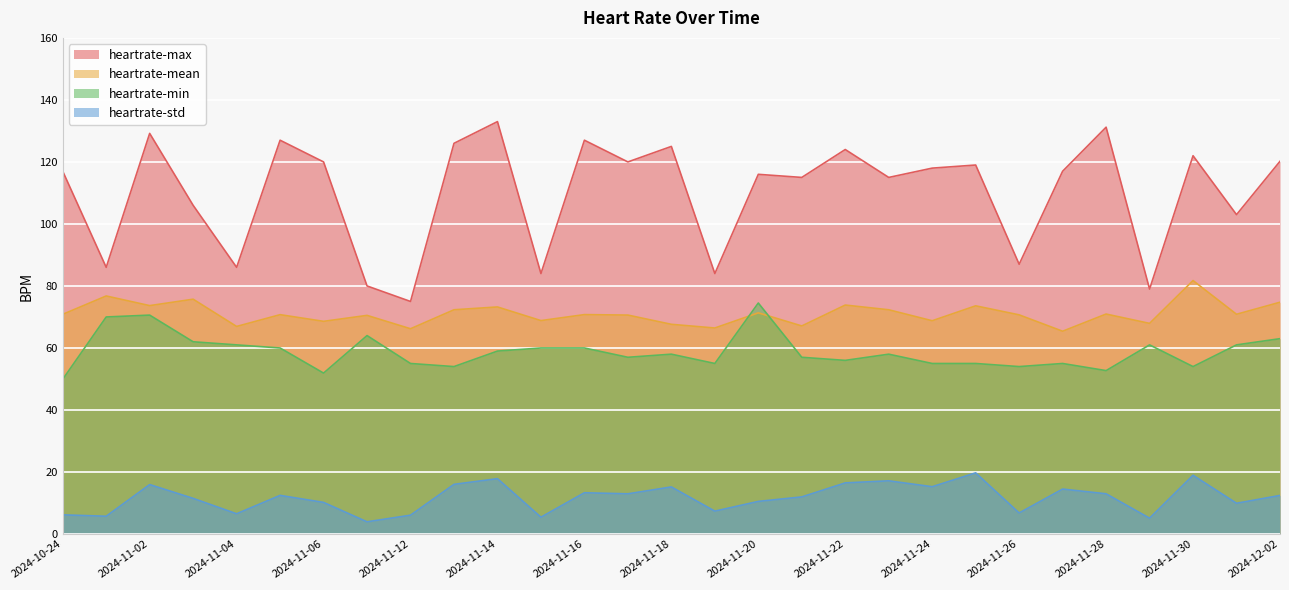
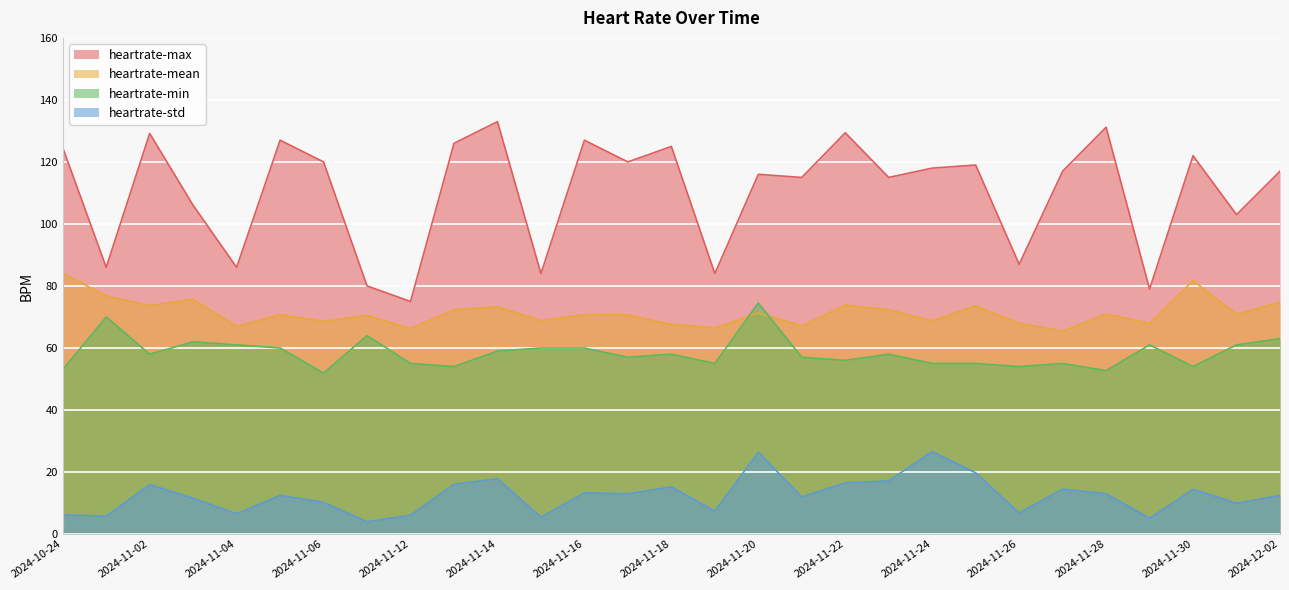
heartrate-max, 2024-10-24: 117 -> 125
heartrate-mean, 2024-10-24: 71 -> 84
heartrate-min, 2024-10-24: 50 -> 53
heartrate-min, 2024-11-02: 71 -> 58
heartrate-std, 2024-11-20: 11 -> 26
heartrate-max, 2024-11-22: 124 -> 129
heartrate-std, 2024-11-24: 15 -> 27
heartrate-mean, 2024-11-26: 71 -> 68
heartrate-std, 2024-11-30: 19 -> 14
heartrate-max, 2024-12-02: 120 -> 117
